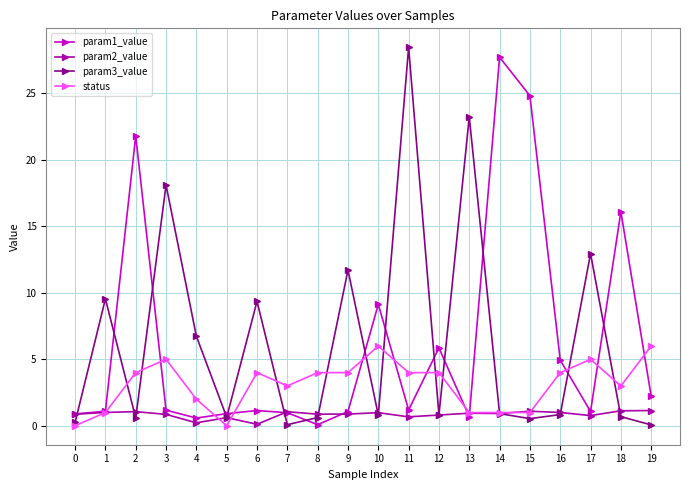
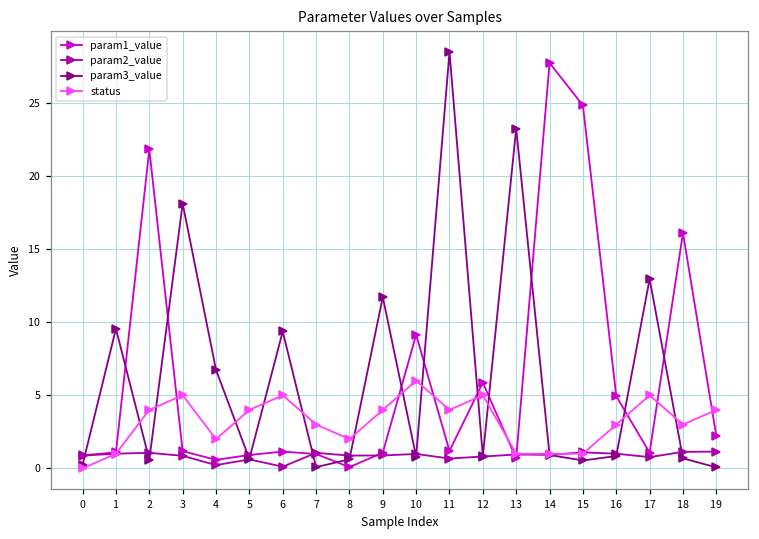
status, 5: 0 -> 4
status, 6: 4 -> 5
status, 8: 4 -> 2
status, 12: 4 -> 5
status, 16: 4 -> 3
status, 19: 6 -> 4
